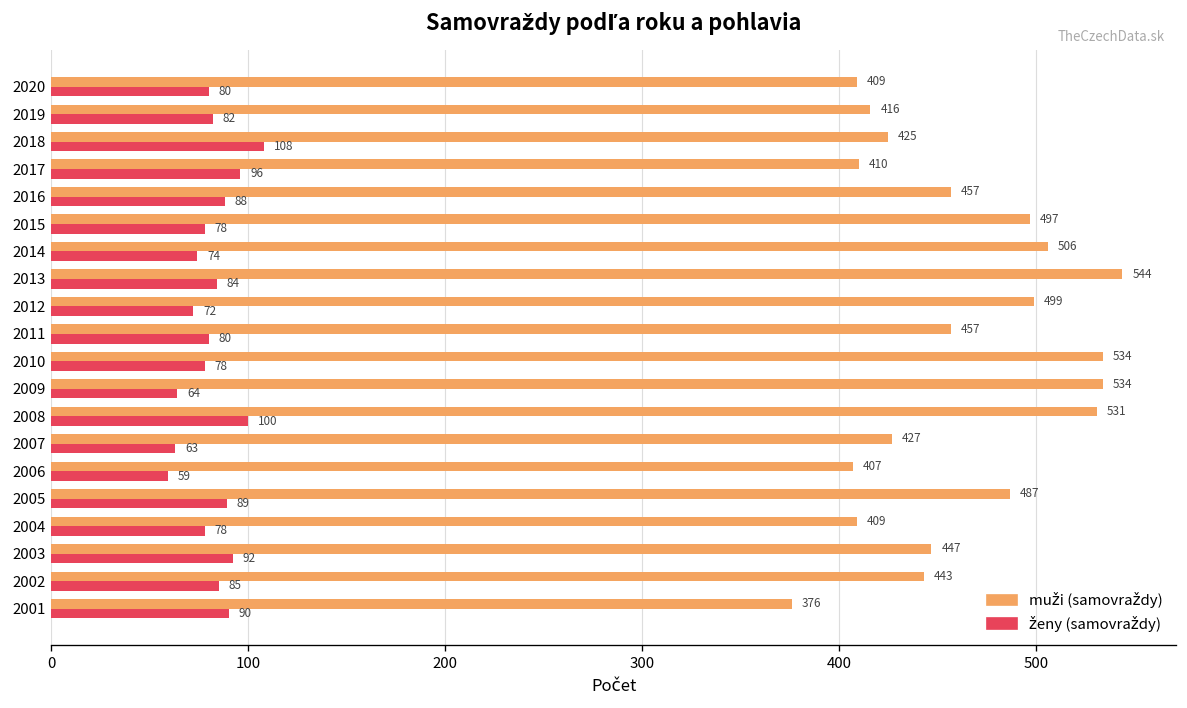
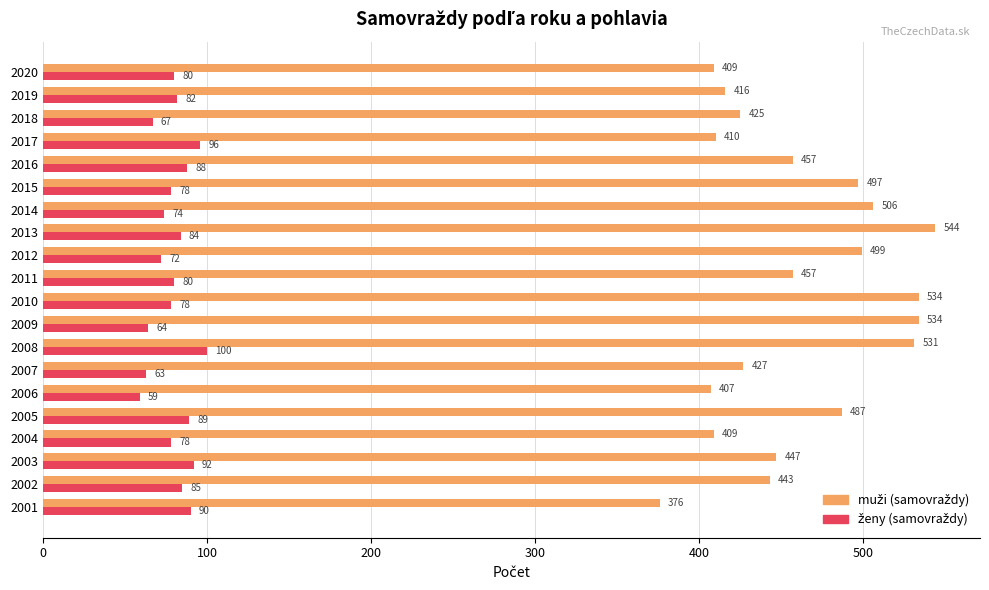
ženy (samovraždy), 2018: 108 -> 67
